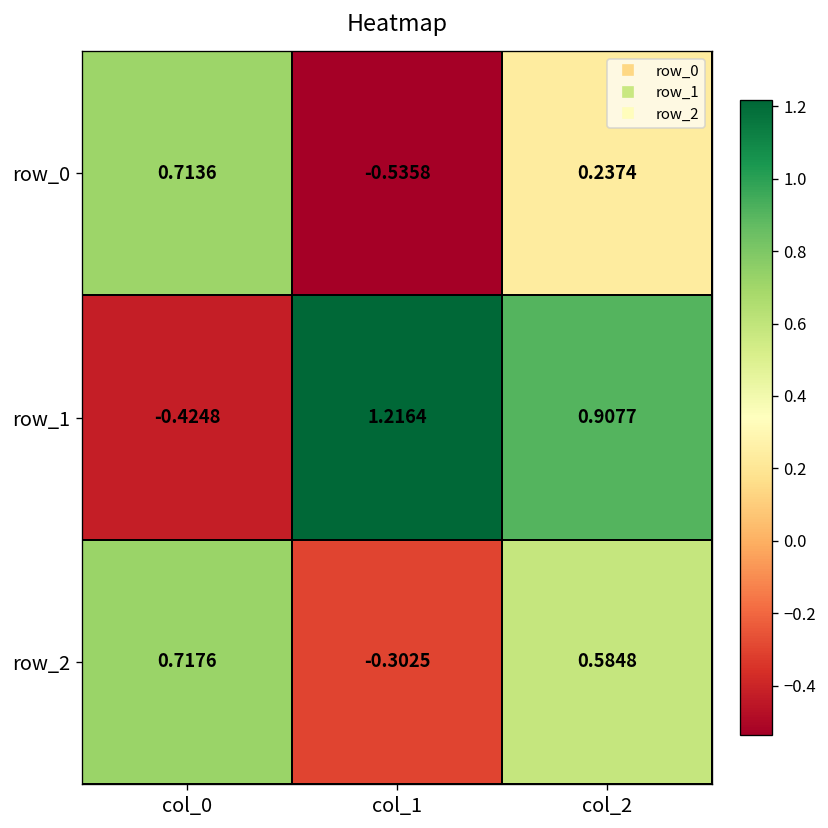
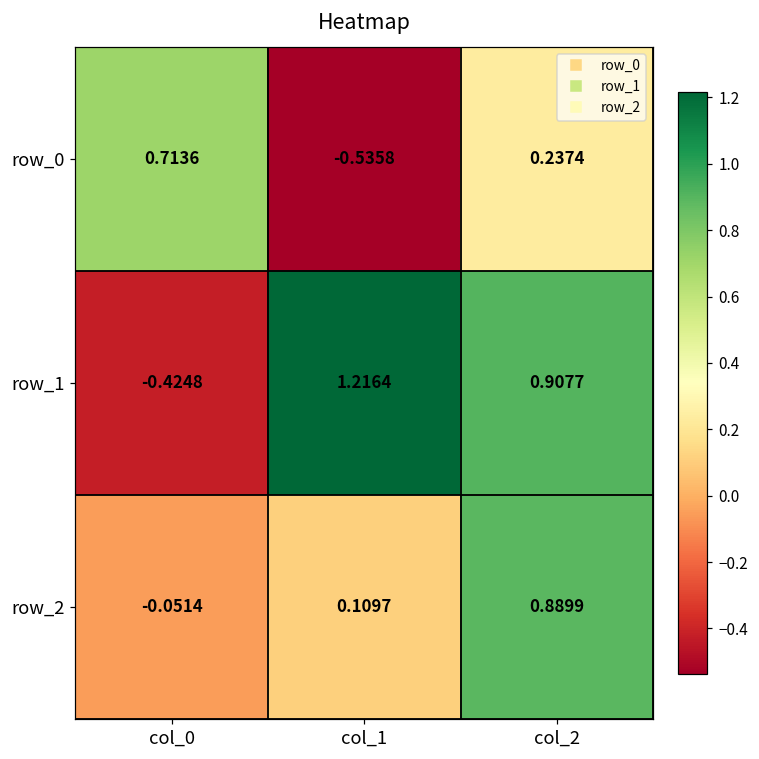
row_2, col_0: 0.7176 -> -0.0514
row_2, col_1: -0.3025 -> 0.1097
row_2, col_2: 0.5848 -> 0.8899
